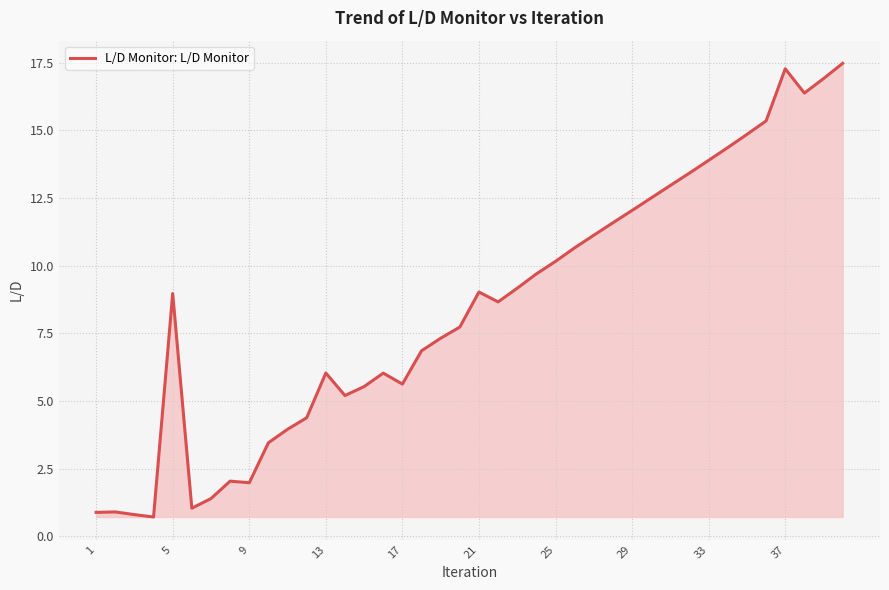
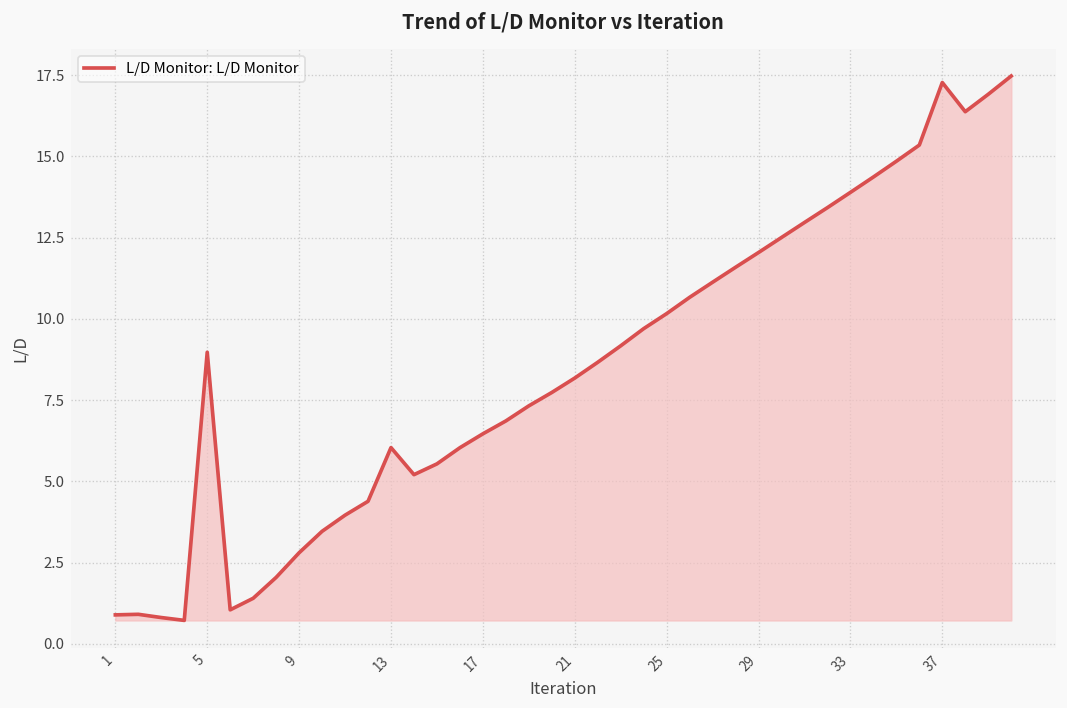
9: 2.0 -> 2.8
17: 5.6 -> 6.5
21: 9.0 -> 8.2
